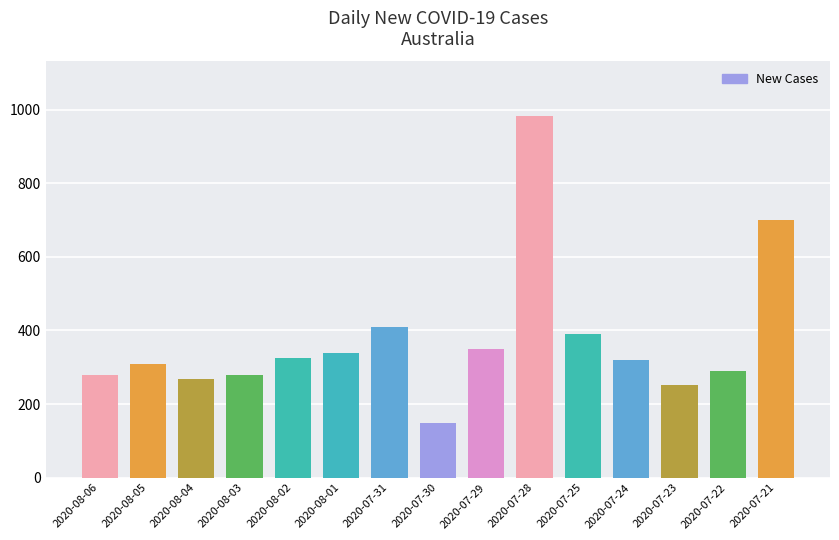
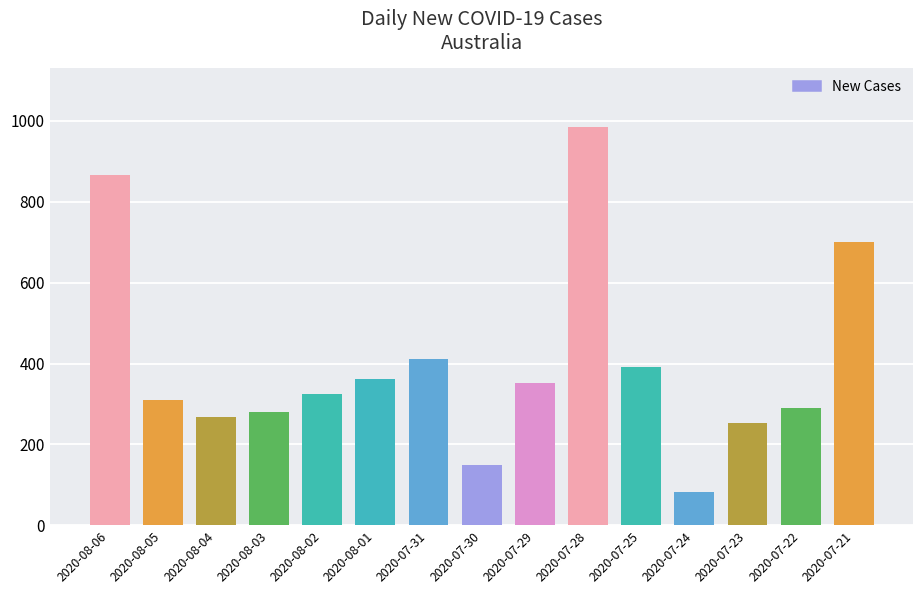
2020-08-06: 280 -> 870
2020-08-01: 340 -> 360
2020-07-24: 320 -> 80
